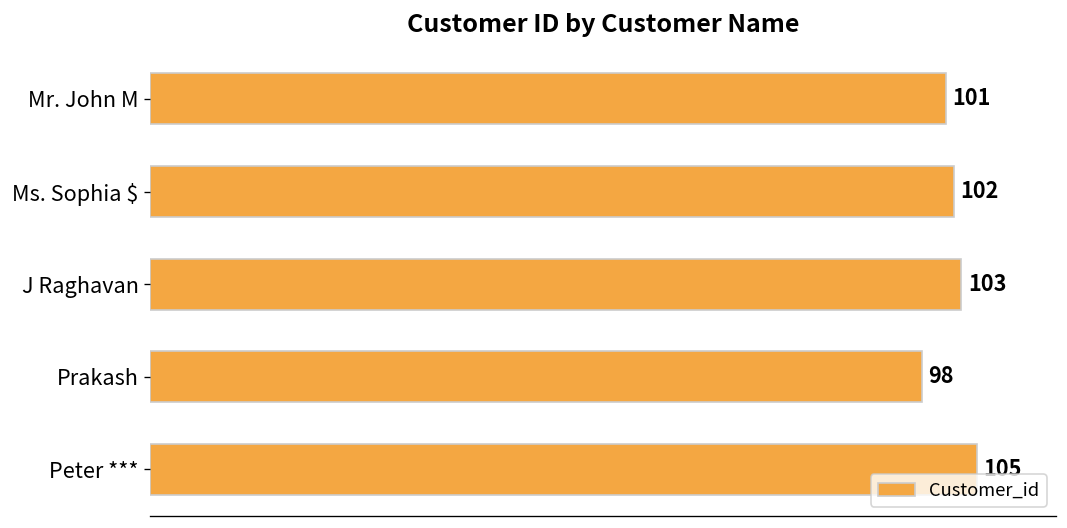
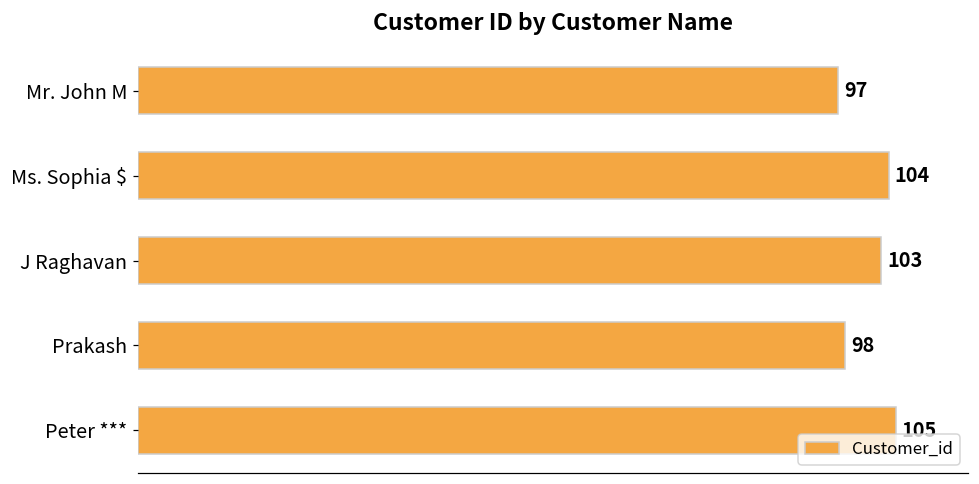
Mr. John M: 101 -> 97
Ms. Sophia $: 102 -> 104
